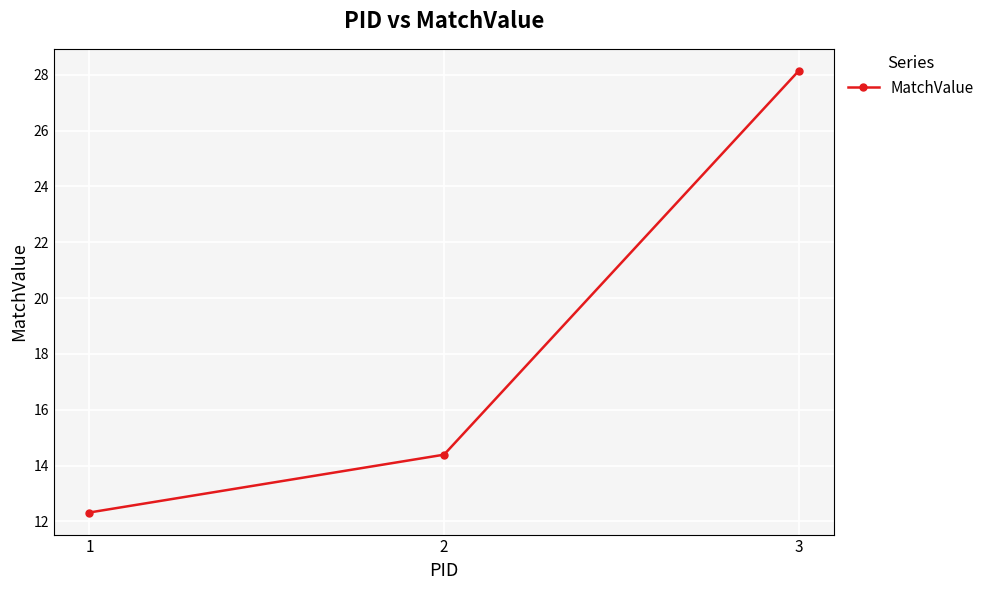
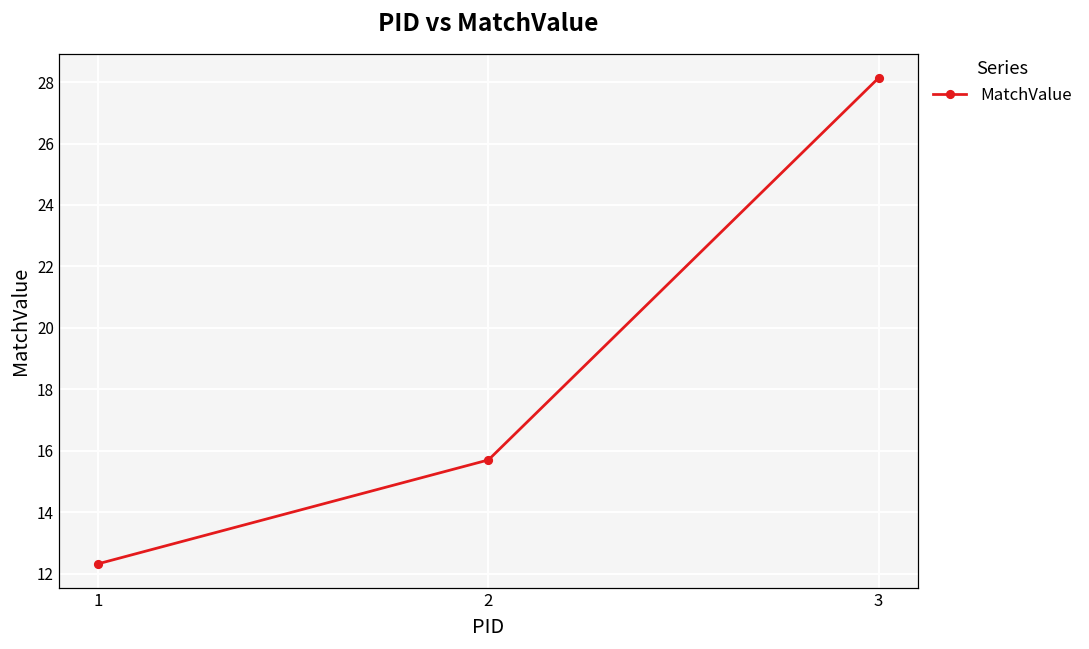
2: 14.4 -> 15.7
